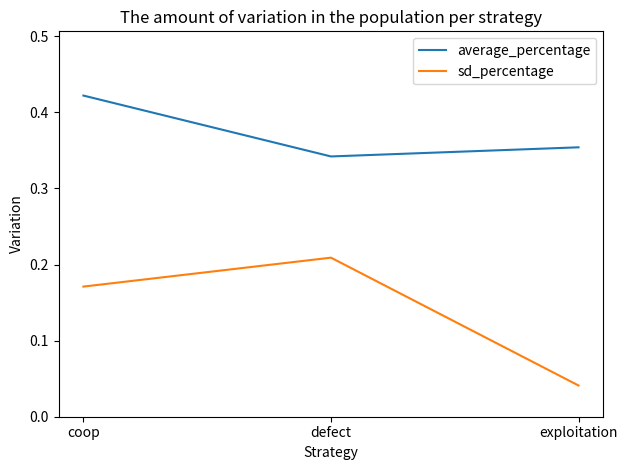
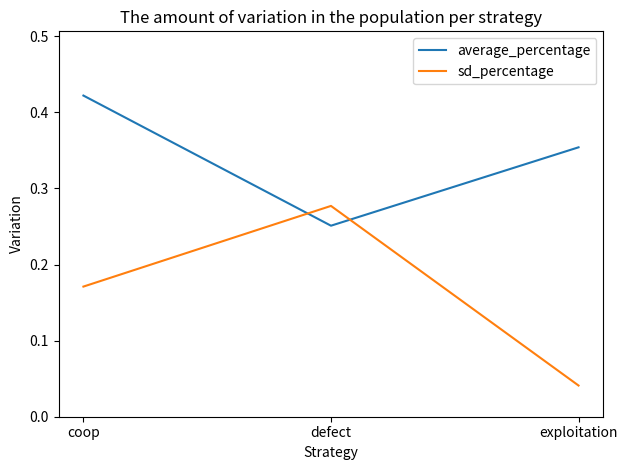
average_percentage, defect: 0.34 -> 0.25
sd_percentage, defect: 0.21 -> 0.28
